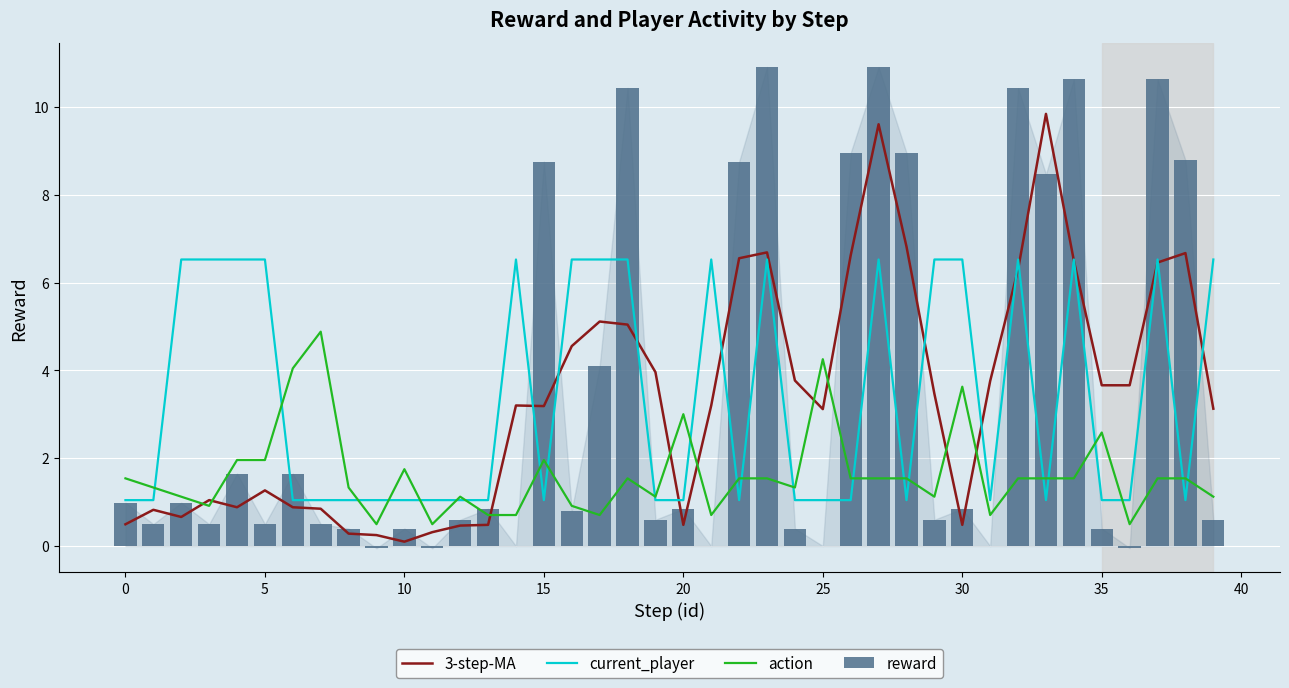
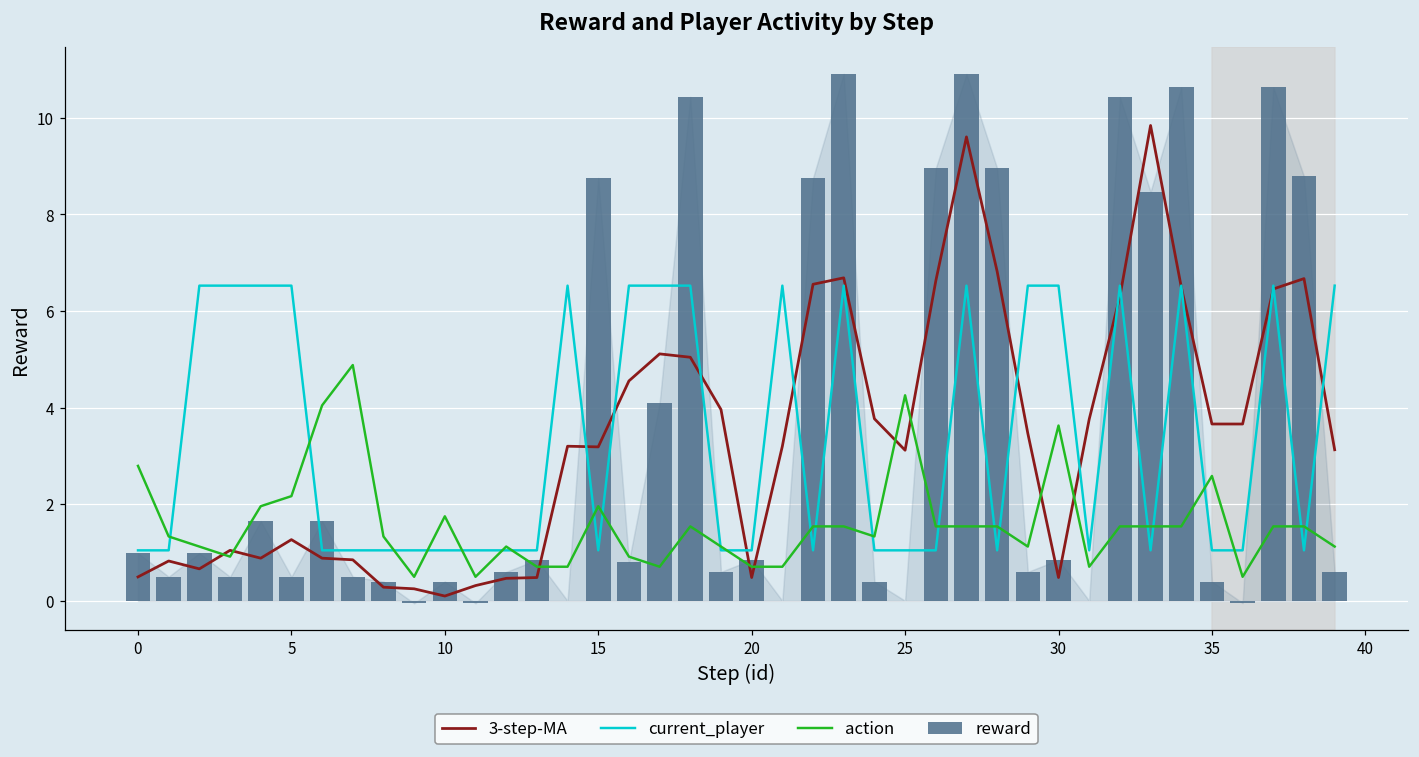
action, 0: 1.5 -> 2.8
action, 5: 2.0 -> 2.2
action, 20: 3.0 -> 0.7
